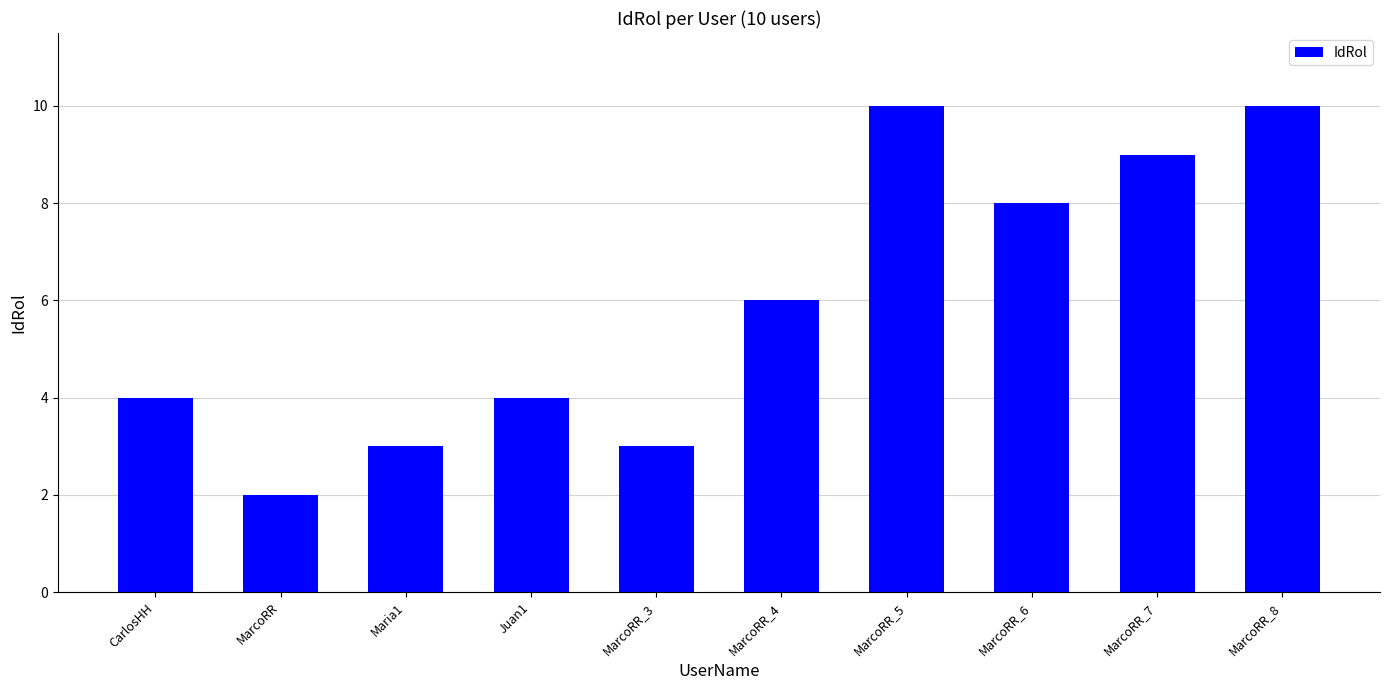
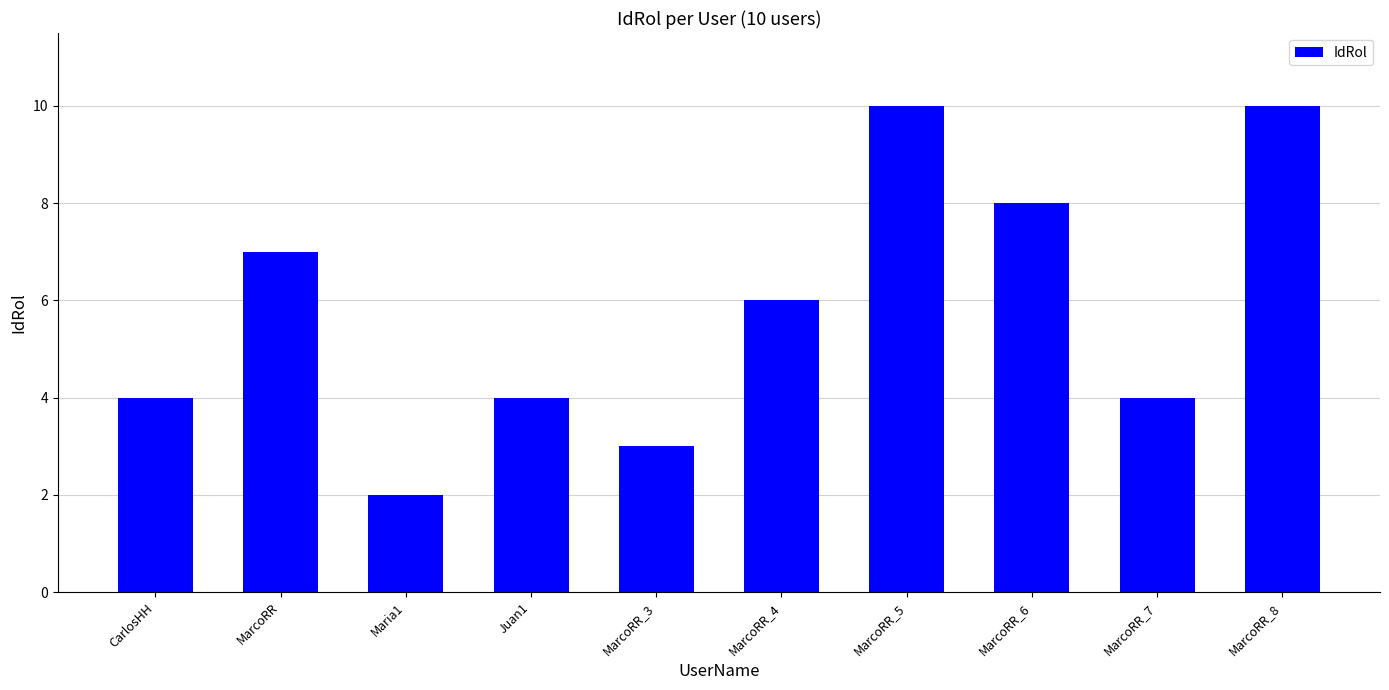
MarcoRR: 2 -> 7
Maria1: 3 -> 2
MarcoRR_7: 9 -> 4
